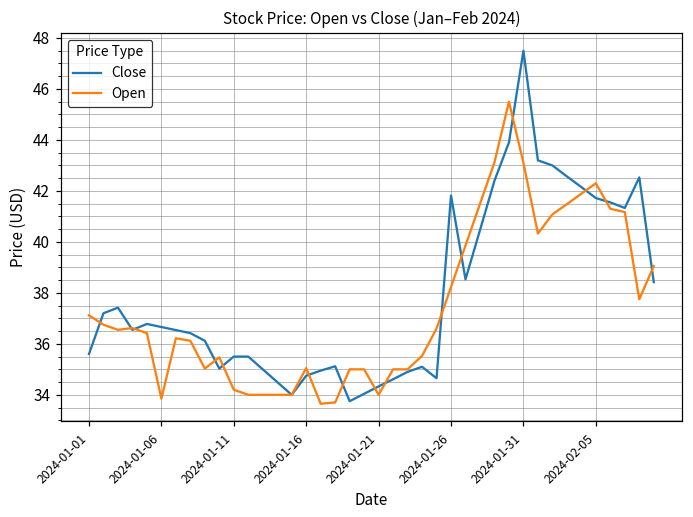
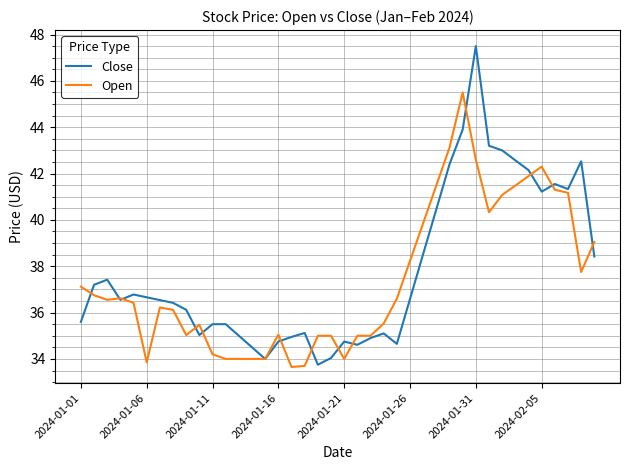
Close, 2024-01-21: 34.3 -> 34.8
Close, 2024-01-26: 41.8 -> 36.6
Open, 2024-01-31: 43.1 -> 42.6
Close, 2024-02-05: 41.7 -> 41.2
